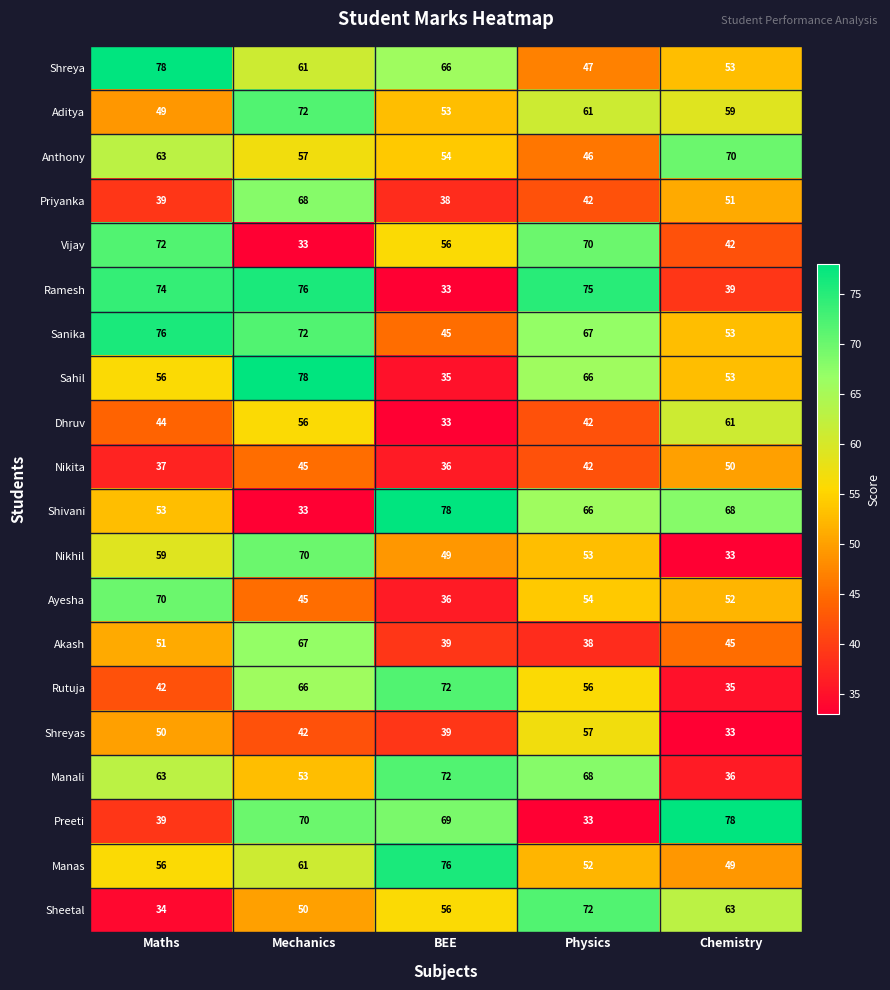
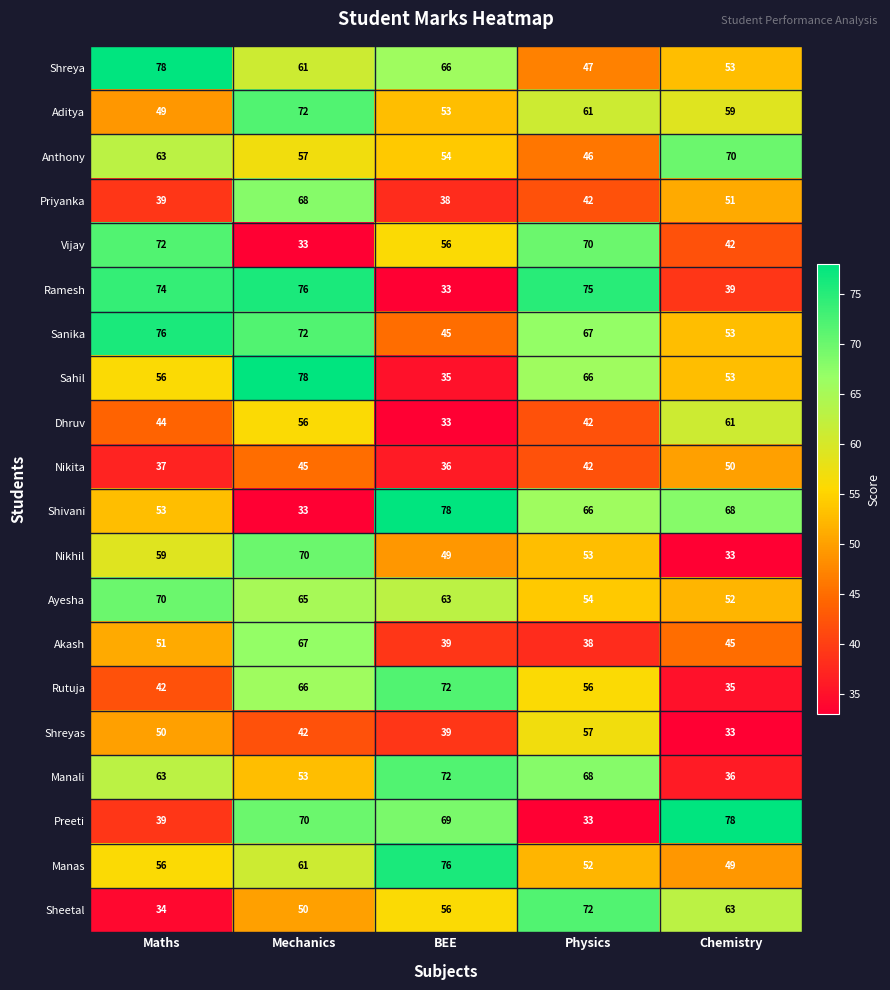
Ayesha, Mechanics: 45 -> 65
Ayesha, BEE: 36 -> 63
